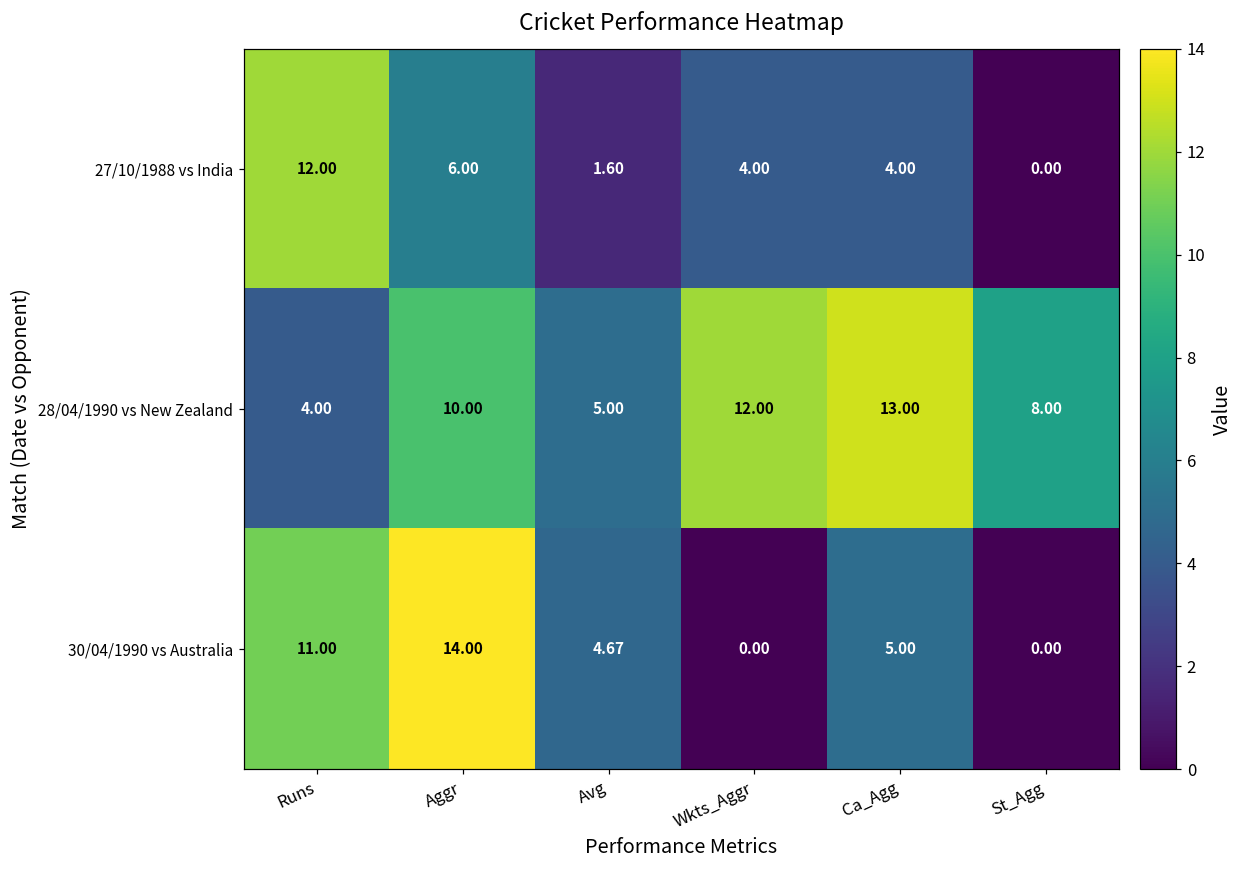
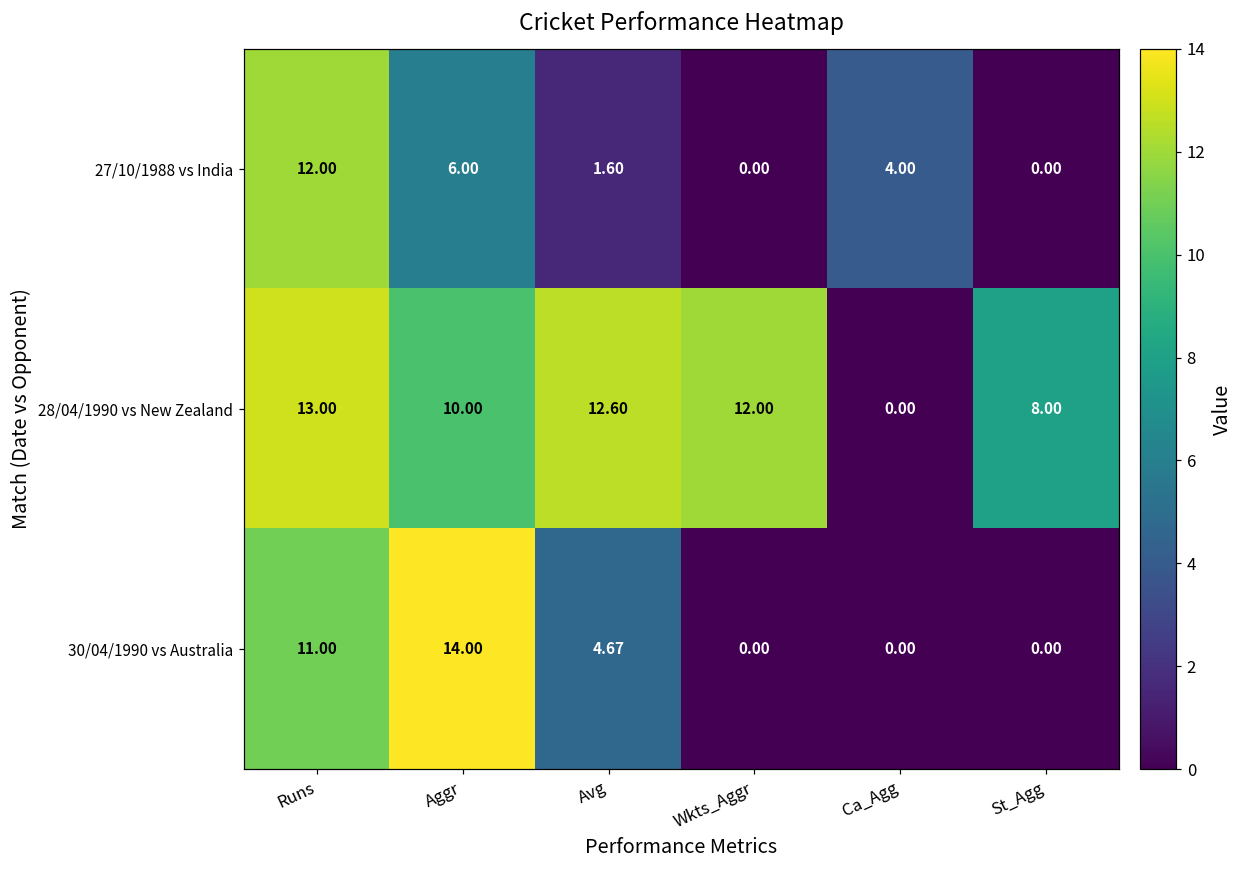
27/10/1988 vs India, Wkts_Aggr: 4.00 -> 0.00
28/04/1990 vs New Zealand, Runs: 4.00 -> 13.00
28/04/1990 vs New Zealand, Avg: 5.00 -> 12.60
28/04/1990 vs New Zealand, Ca_Agg: 13.00 -> 0.00
30/04/1990 vs Australia, Ca_Agg: 5.00 -> 0.00
